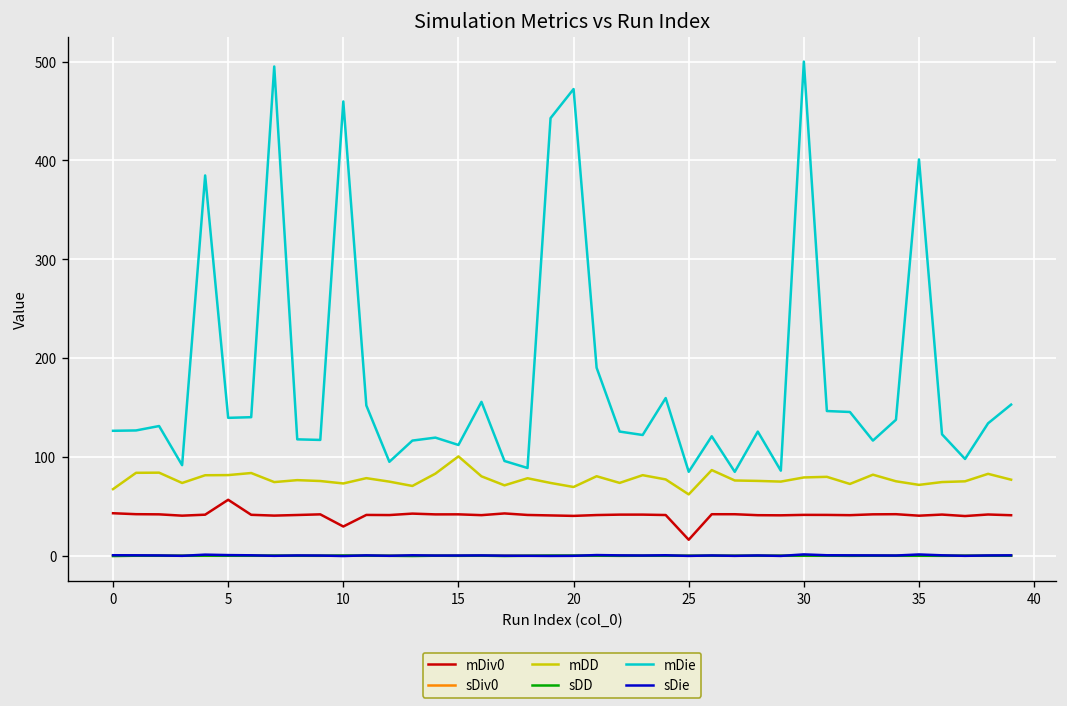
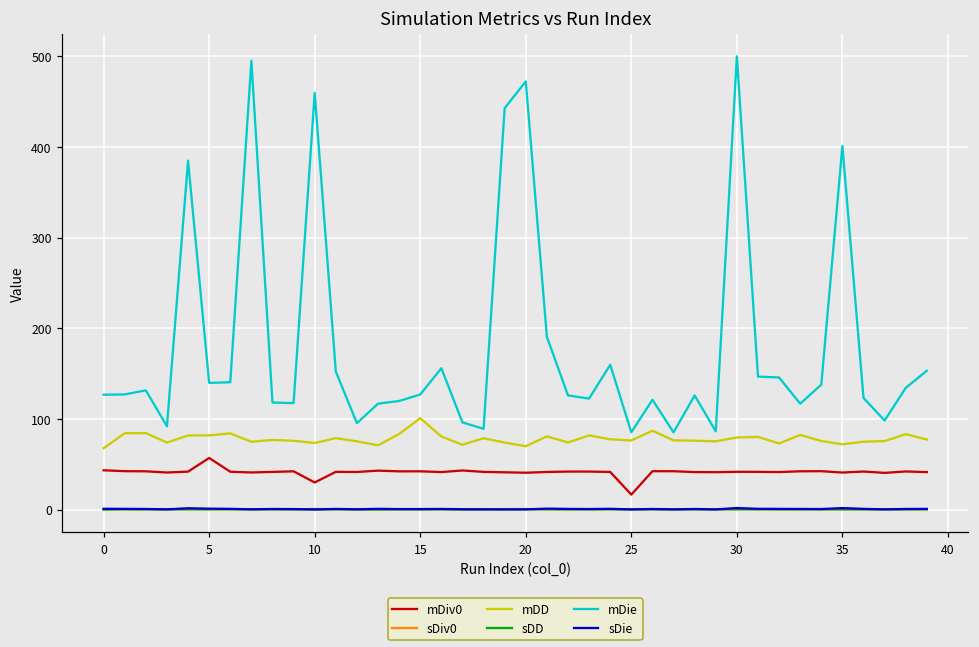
mDie, 15: 110 -> 130
mDD, 25: 60 -> 80
